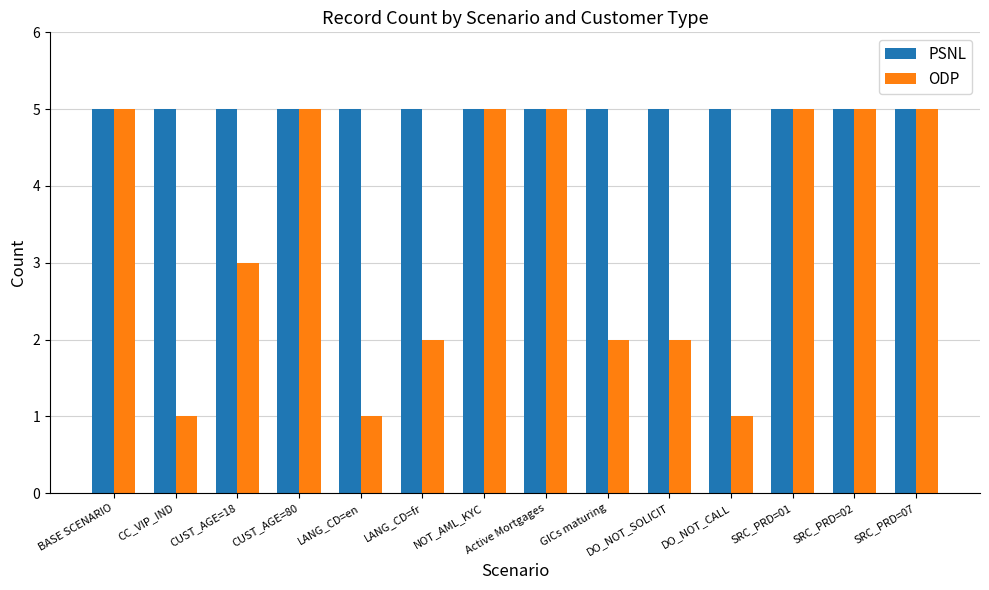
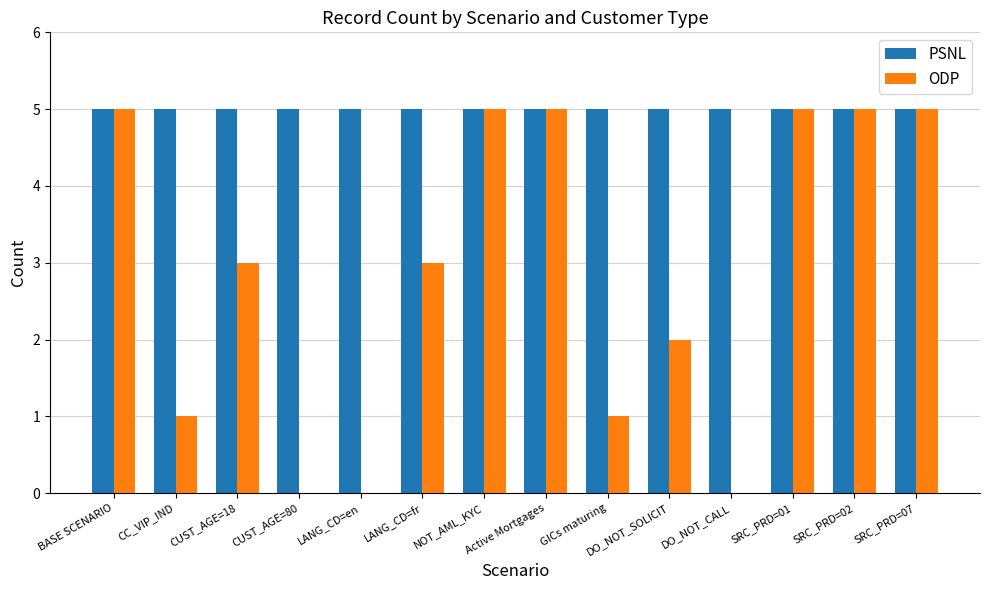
ODP, CUST_AGE=80: 5 -> 0
ODP, LANG_CD=en: 1 -> 0
ODP, LANG_CD=fr: 2 -> 3
ODP, GICs maturing: 2 -> 1
ODP, DO_NOT_CALL: 1 -> 0
